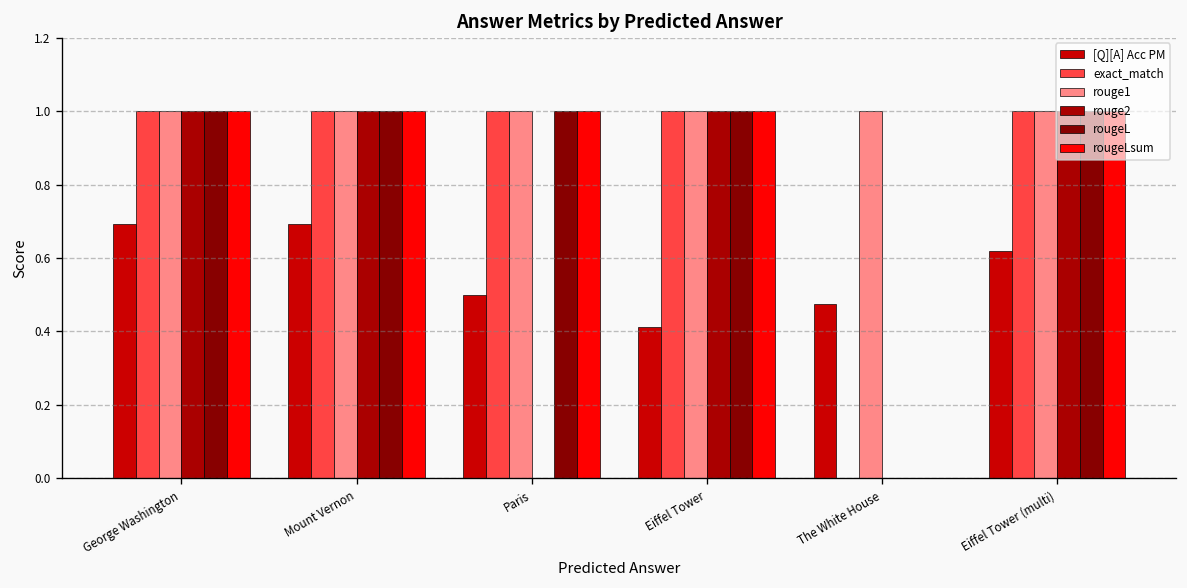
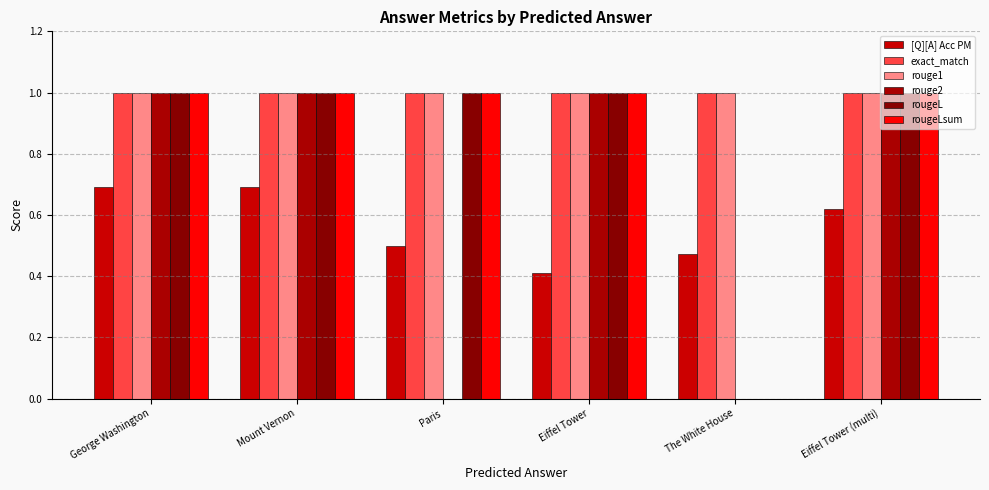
exact_match, The White House: 0 -> 1
